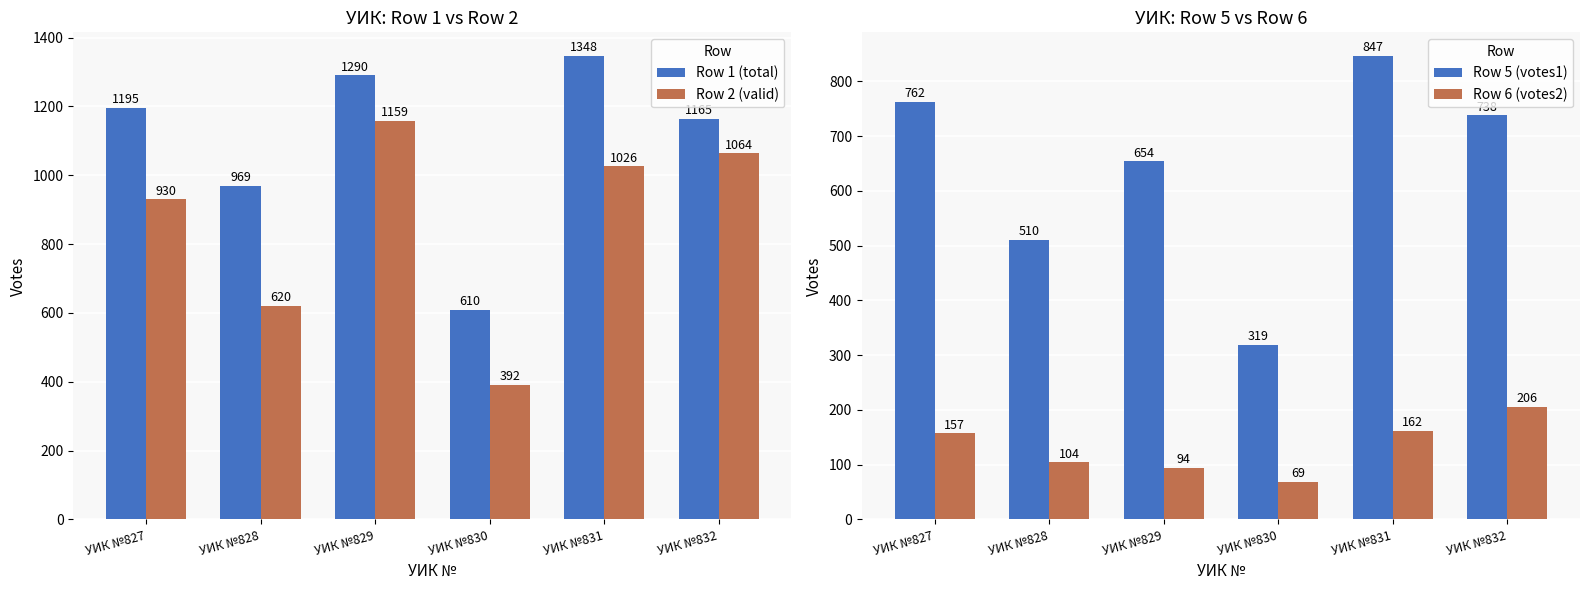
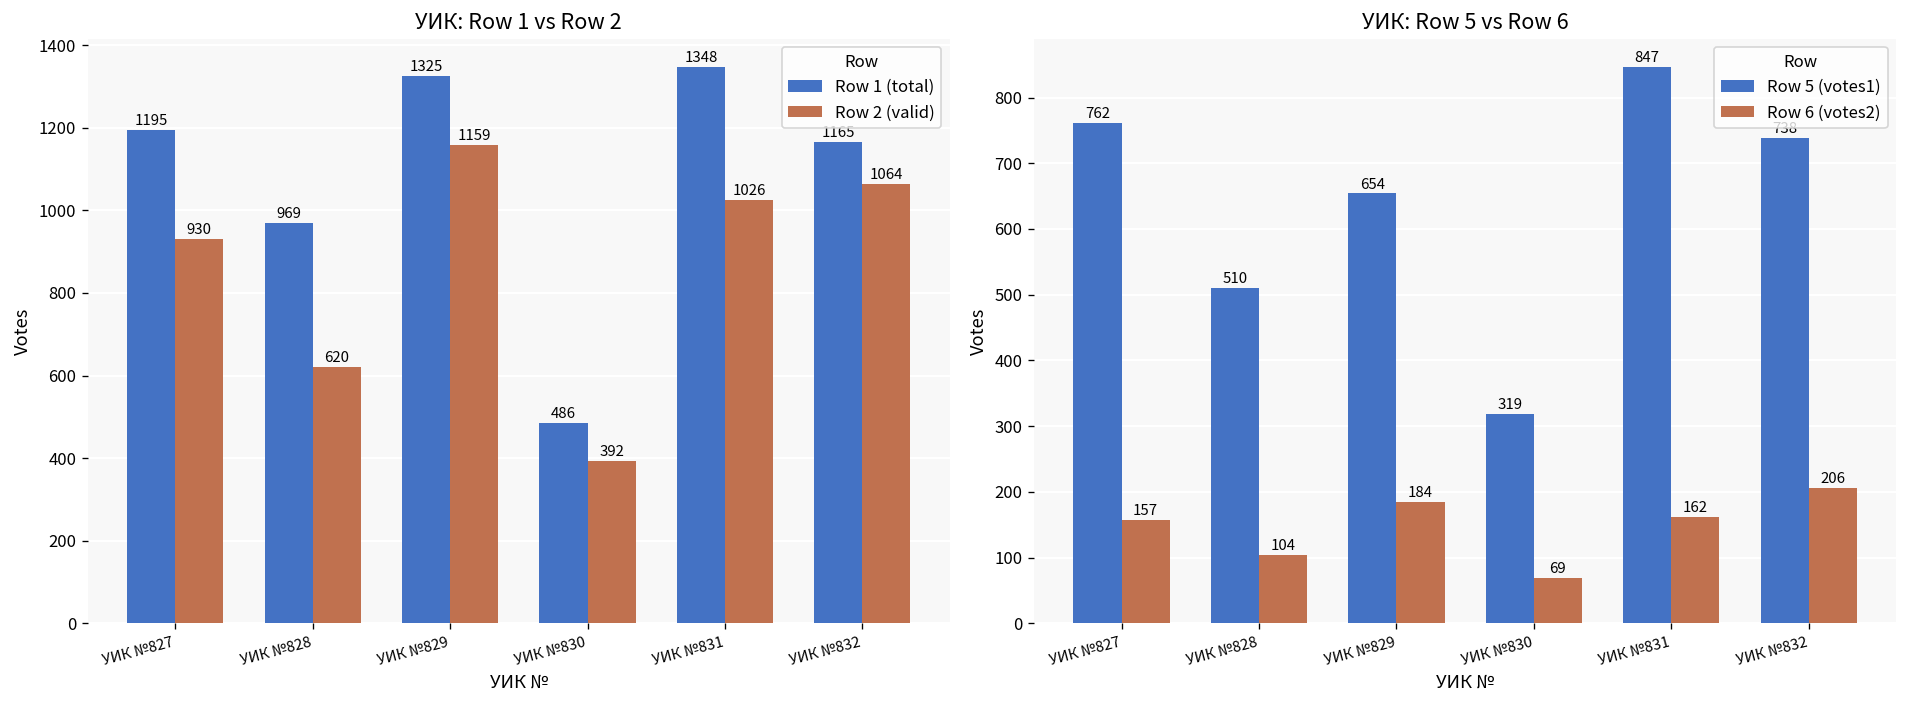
УИК: Row 1 vs Row 2, Row 1 (total), УИК №829: 1290 -> 1325
УИК: Row 1 vs Row 2, Row 1 (total), УИК №830: 610 -> 486
УИК: Row 5 vs Row 6, Row 6 (votes2), УИК №829: 94 -> 184
